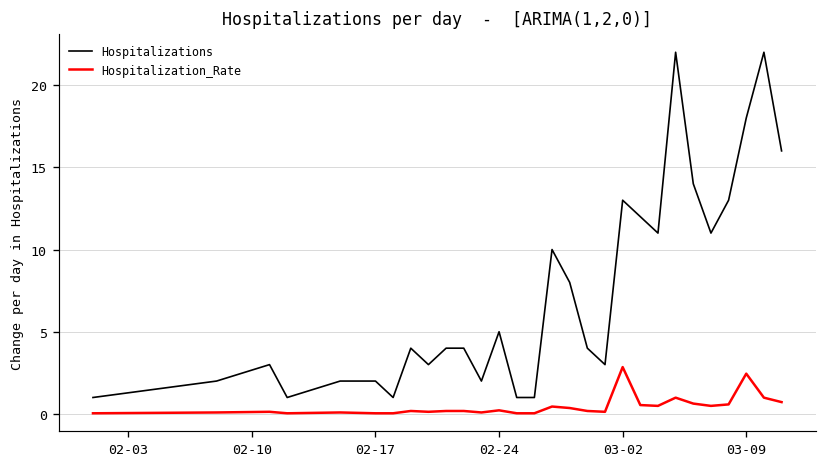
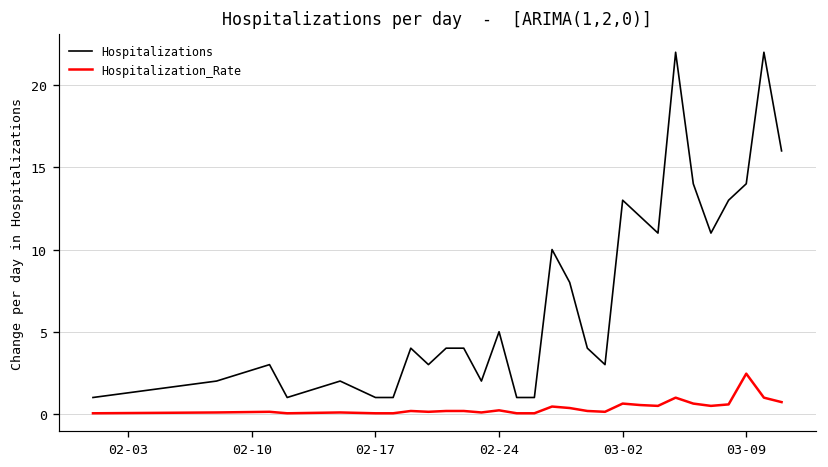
Hospitalizations, 02-17: 2 -> 1
Hospitalization_Rate, 03-02: 2.9 -> 0.6
Hospitalizations, 03-09: 18 -> 14
